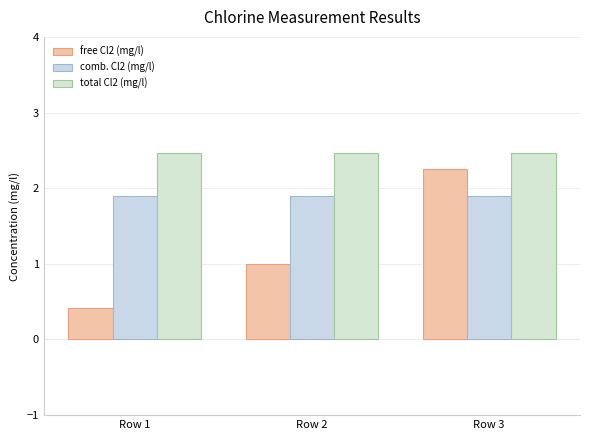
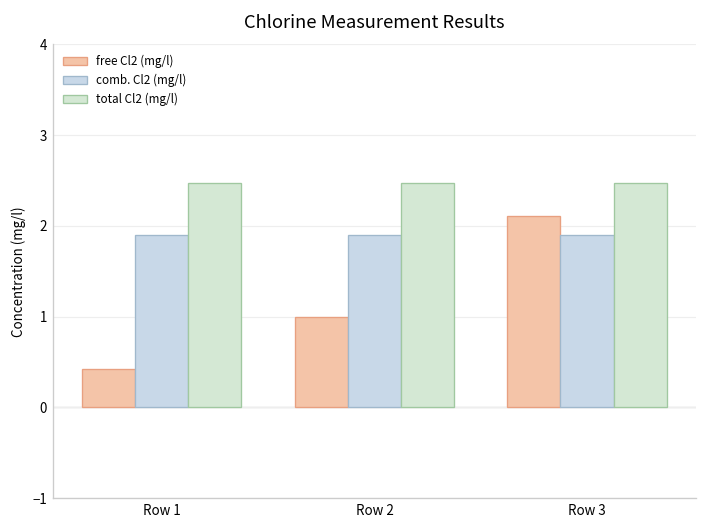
free Cl2 (mg/l), Row 3: 2.3 -> 2.1
